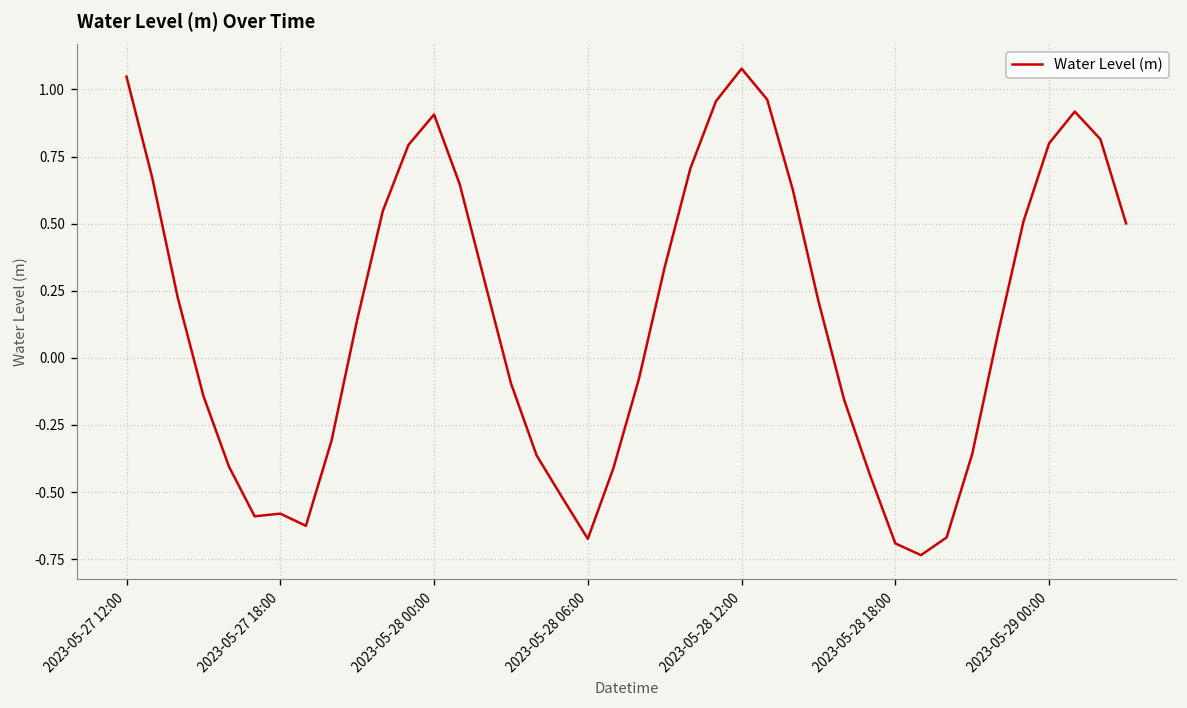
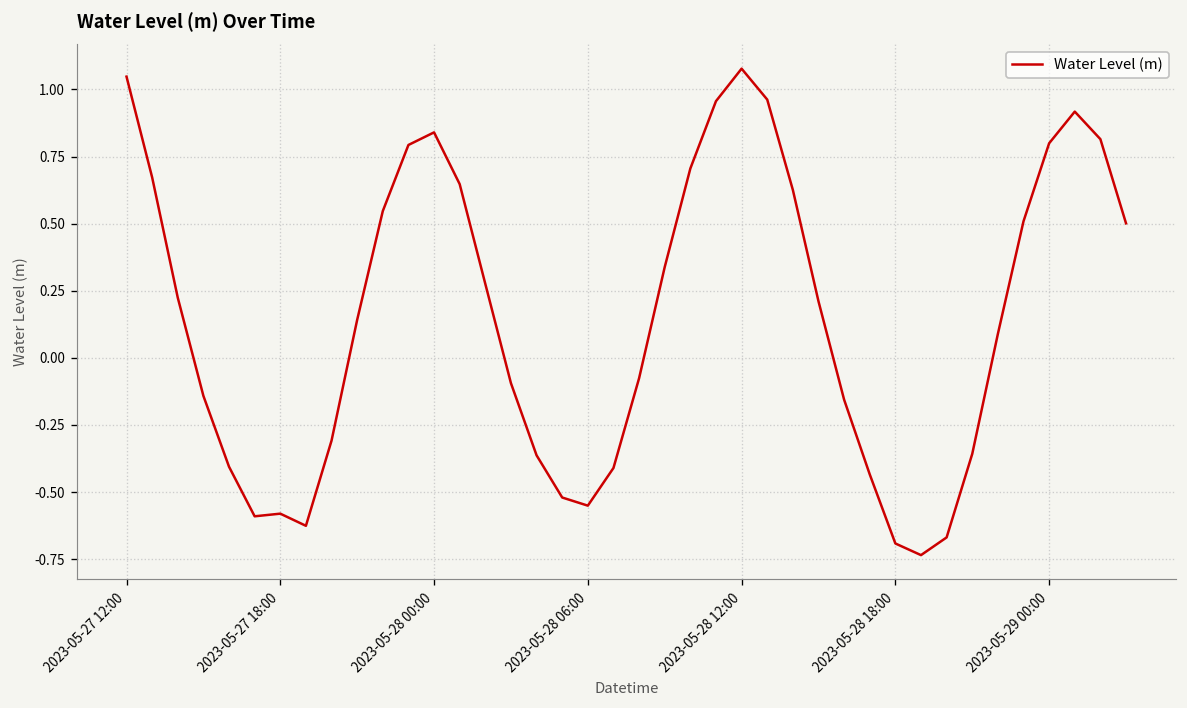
2023-05-28 00:00: 0.91 -> 0.84
2023-05-28 06:00: -0.67 -> -0.55
